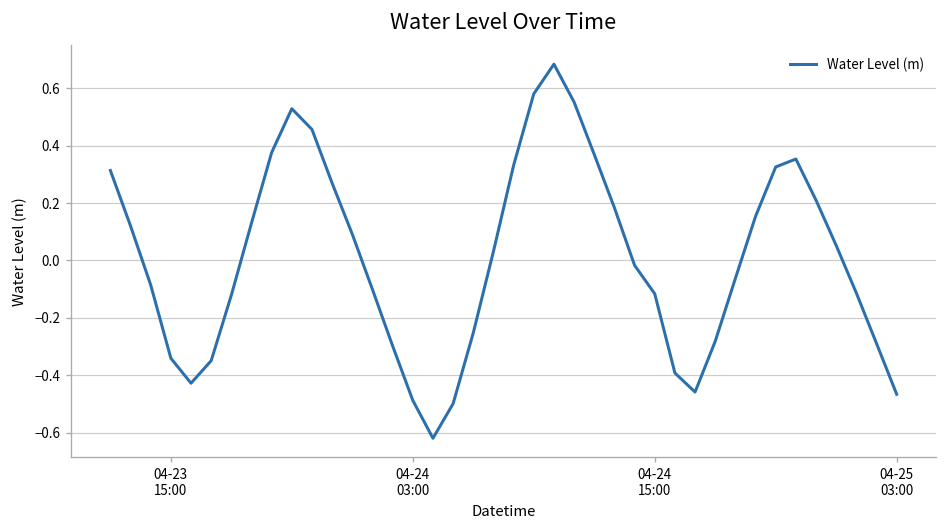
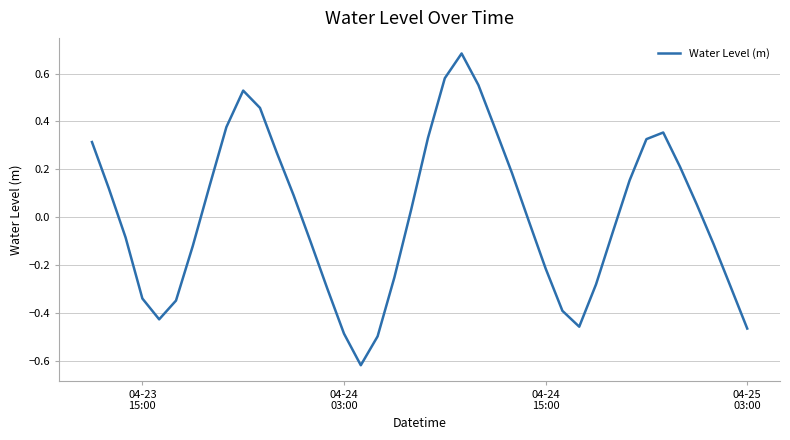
04-24 15:00: -0.12 -> -0.22
